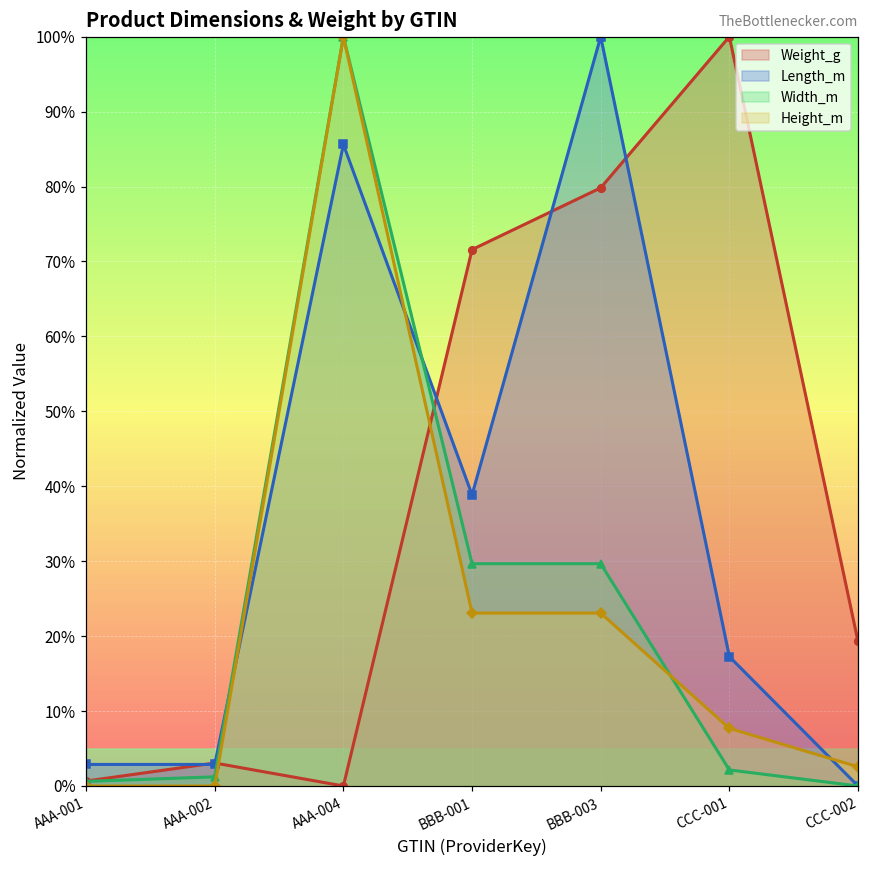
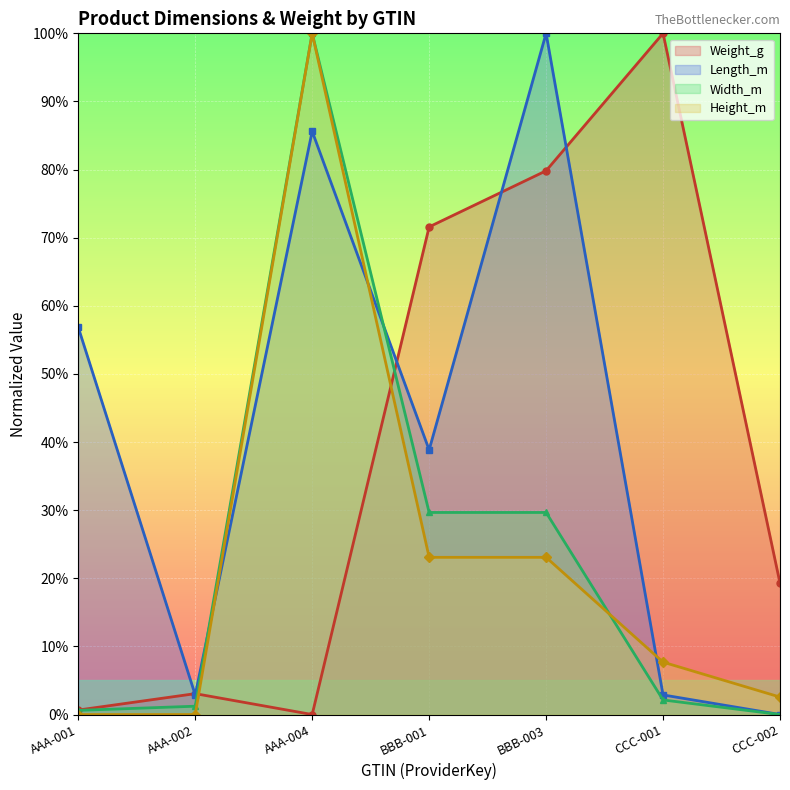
Length_m, AAA-001: 3% -> 57%
Length_m, CCC-001: 17% -> 3%
